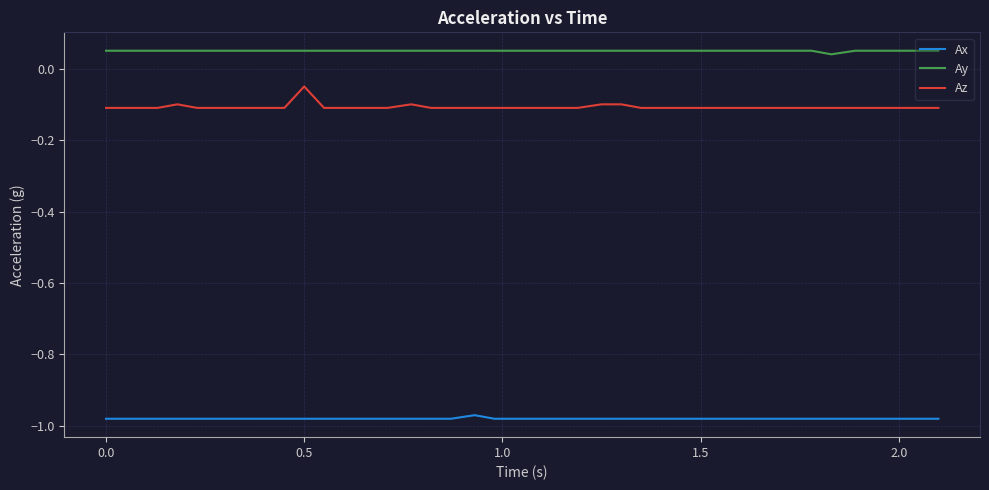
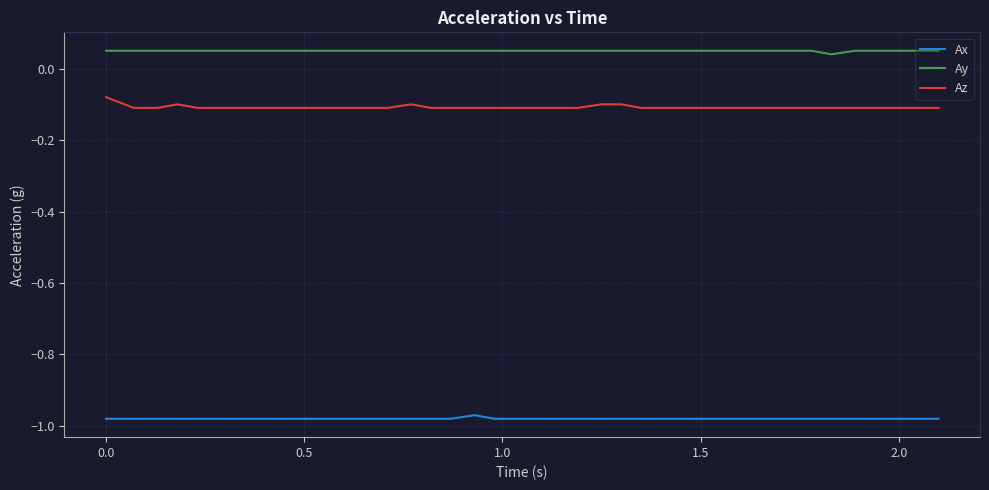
Az, 0.0: -0.11 -> -0.08
Az, 0.5: -0.05 -> -0.11
